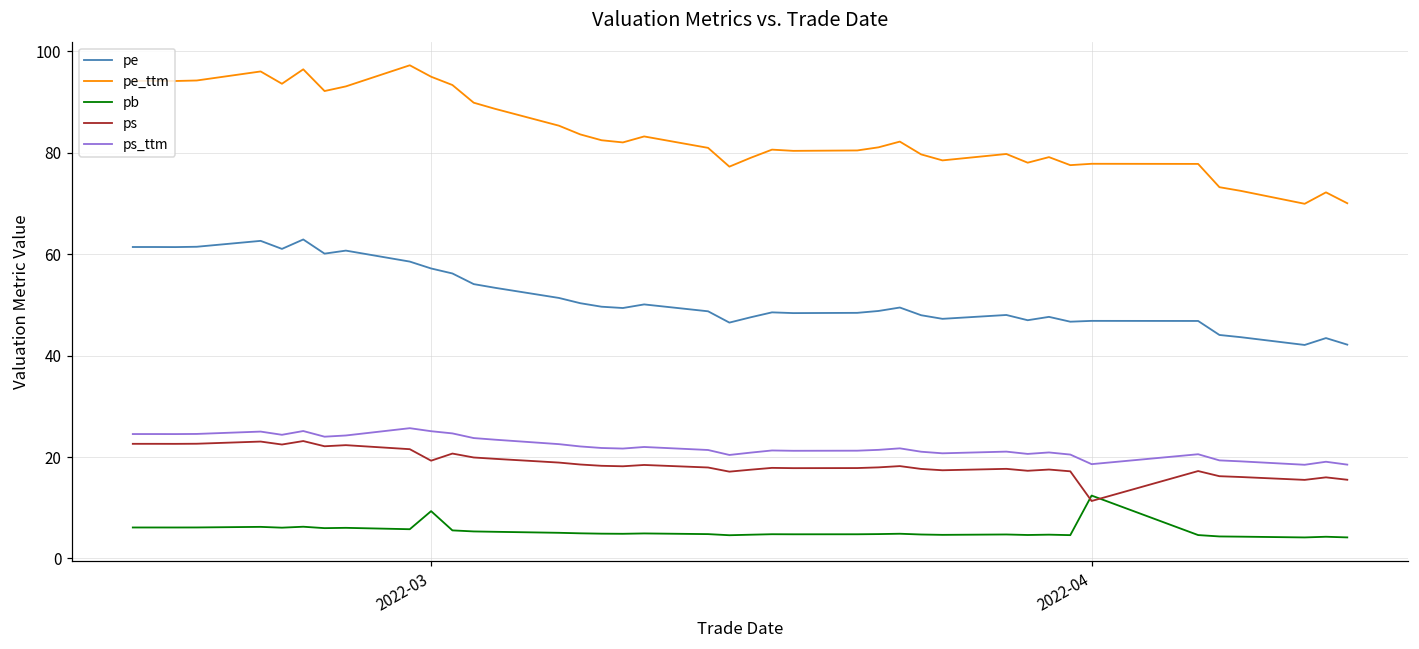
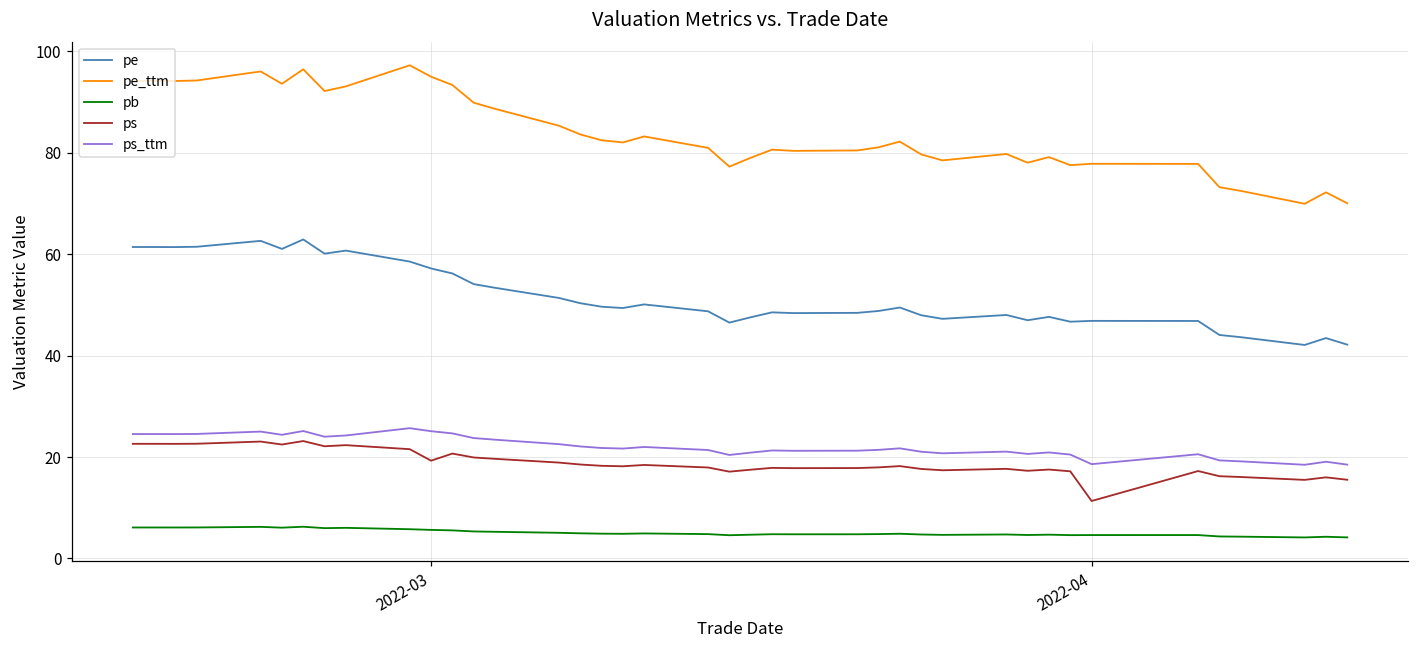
pb, 2022-03: 9 -> 6
pb, 2022-04: 12 -> 5
